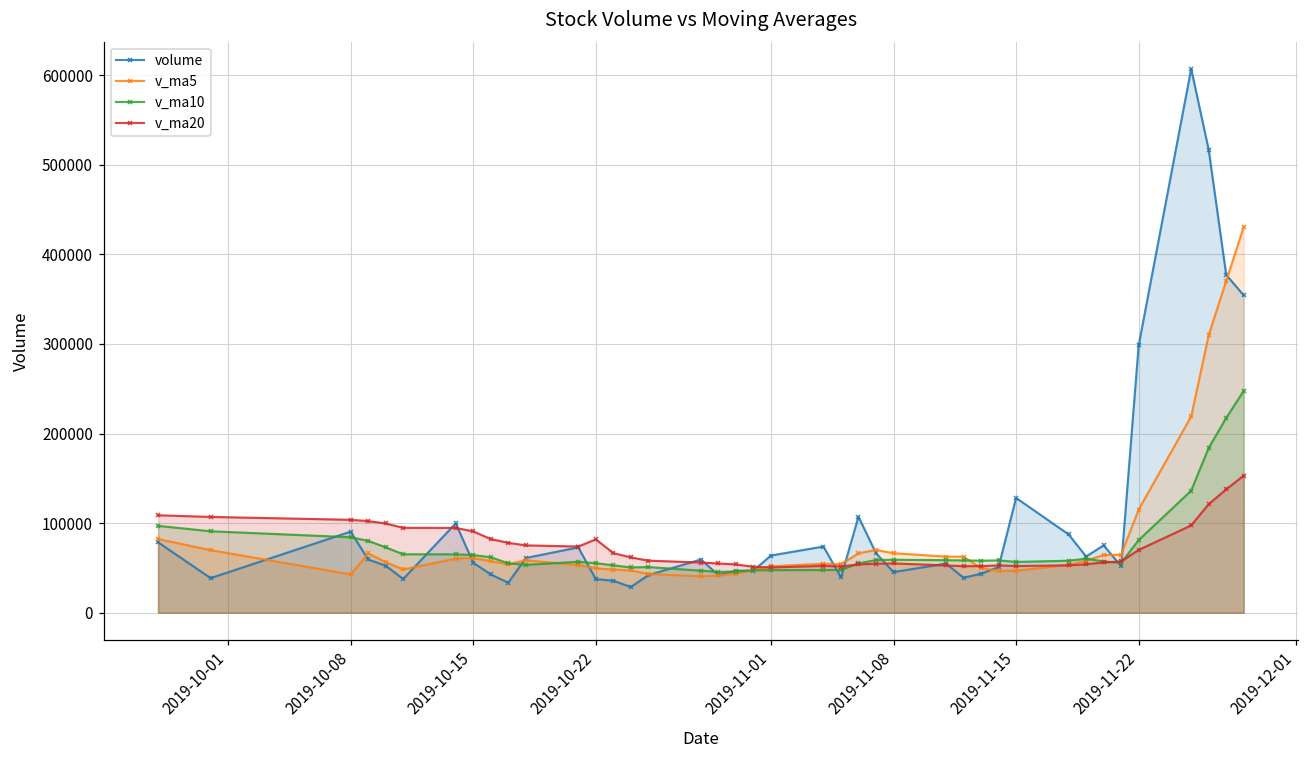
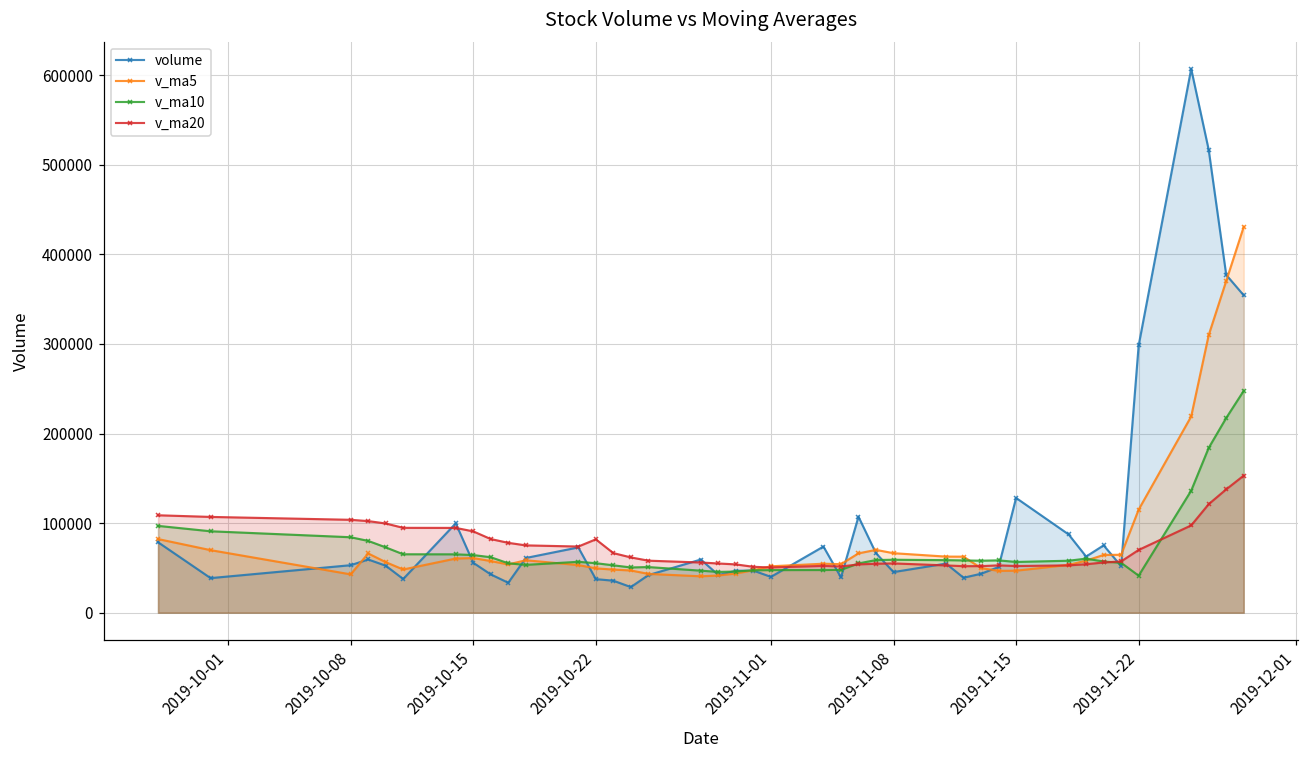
volume, 2019-10-08: 90000 -> 50000
volume, 2019-11-01: 60000 -> 40000
v_ma10, 2019-11-22: 80000 -> 40000
